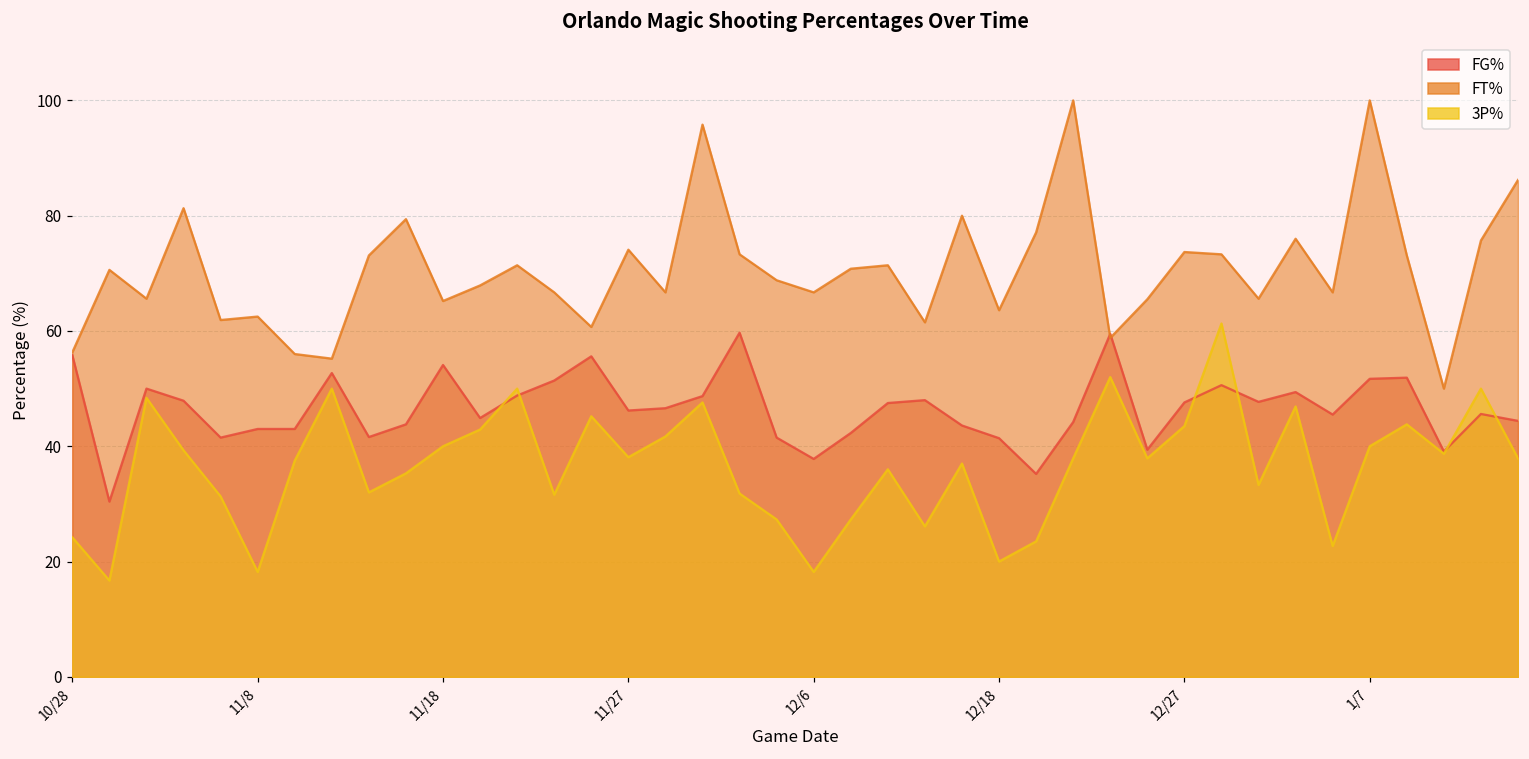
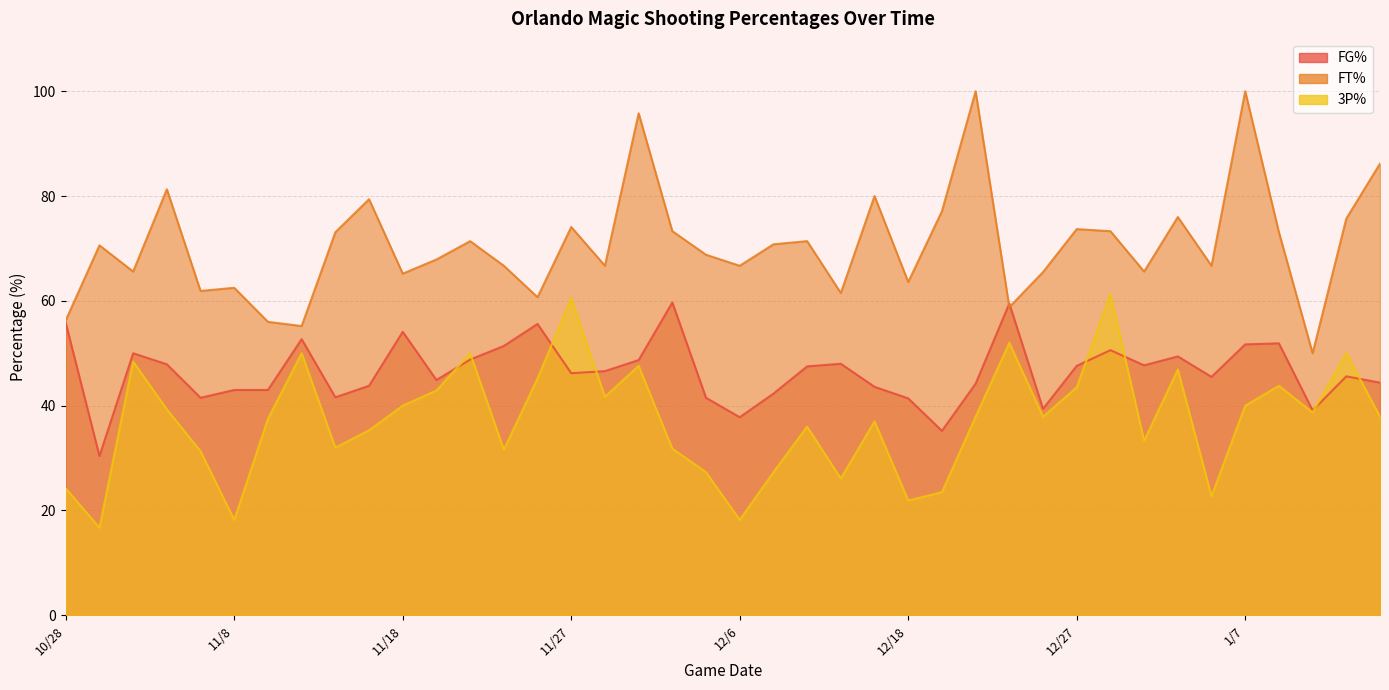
3P%, 11/27: 38 -> 61
3P%, 12/18: 20 -> 22
